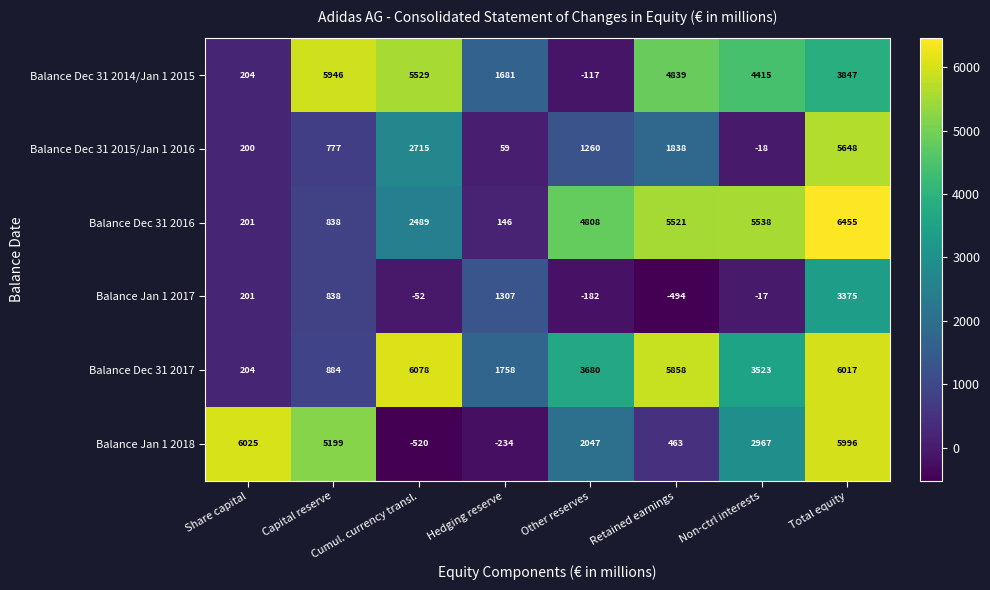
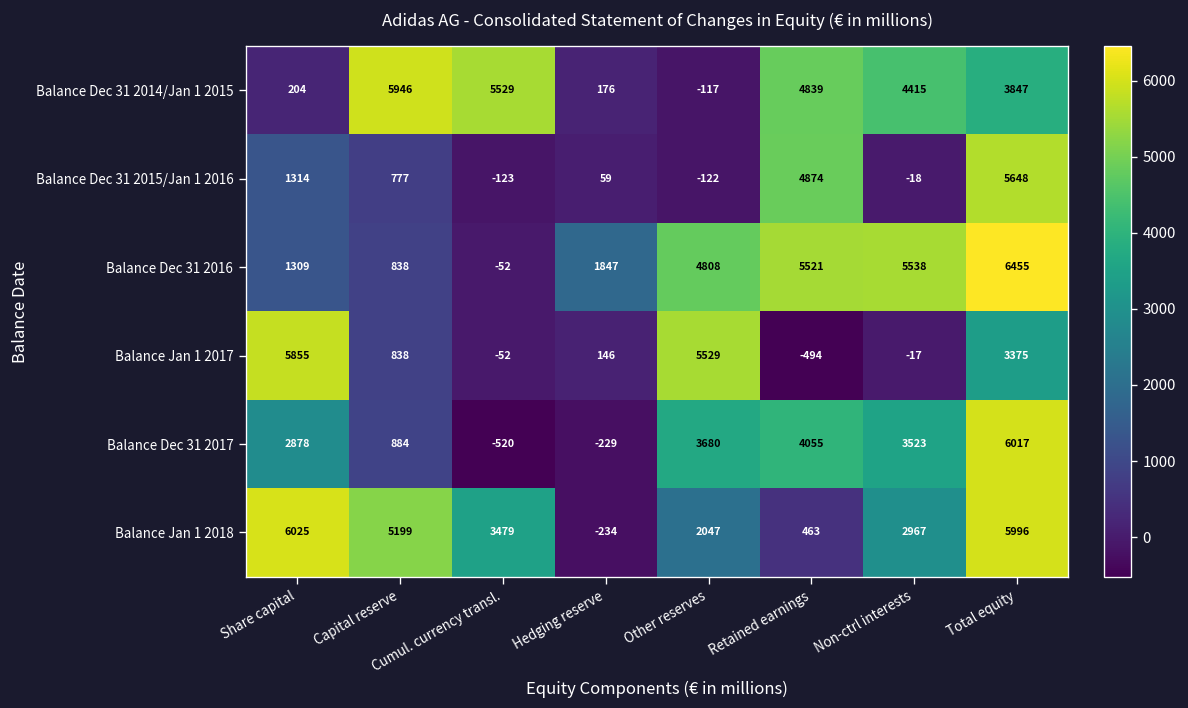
Balance Dec 31 2014/Jan 1 2015, Hedging reserve: 1681 -> 176
Balance Dec 31 2015/Jan 1 2016, Share capital: 200 -> 1314
Balance Dec 31 2015/Jan 1 2016, Cumul. currency transl.: 2715 -> -123
Balance Dec 31 2015/Jan 1 2016, Other reserves: 1260 -> -122
Balance Dec 31 2015/Jan 1 2016, Retained earnings: 1838 -> 4874
Balance Dec 31 2016, Share capital: 201 -> 1309
Balance Dec 31 2016, Cumul. currency transl.: 2489 -> -52
Balance Dec 31 2016, Hedging reserve: 146 -> 1847
Balance Jan 1 2017, Share capital: 201 -> 5855
Balance Jan 1 2017, Hedging reserve: 1307 -> 146
Balance Jan 1 2017, Other reserves: -182 -> 5529
Balance Dec 31 2017, Share capital: 204 -> 2878
Balance Dec 31 2017, Cumul. currency transl.: 6078 -> -520
Balance Dec 31 2017, Hedging reserve: 1758 -> -229
Balance Dec 31 2017, Retained earnings: 5858 -> 4055
Balance Jan 1 2018, Cumul. currency transl.: -520 -> 3479
